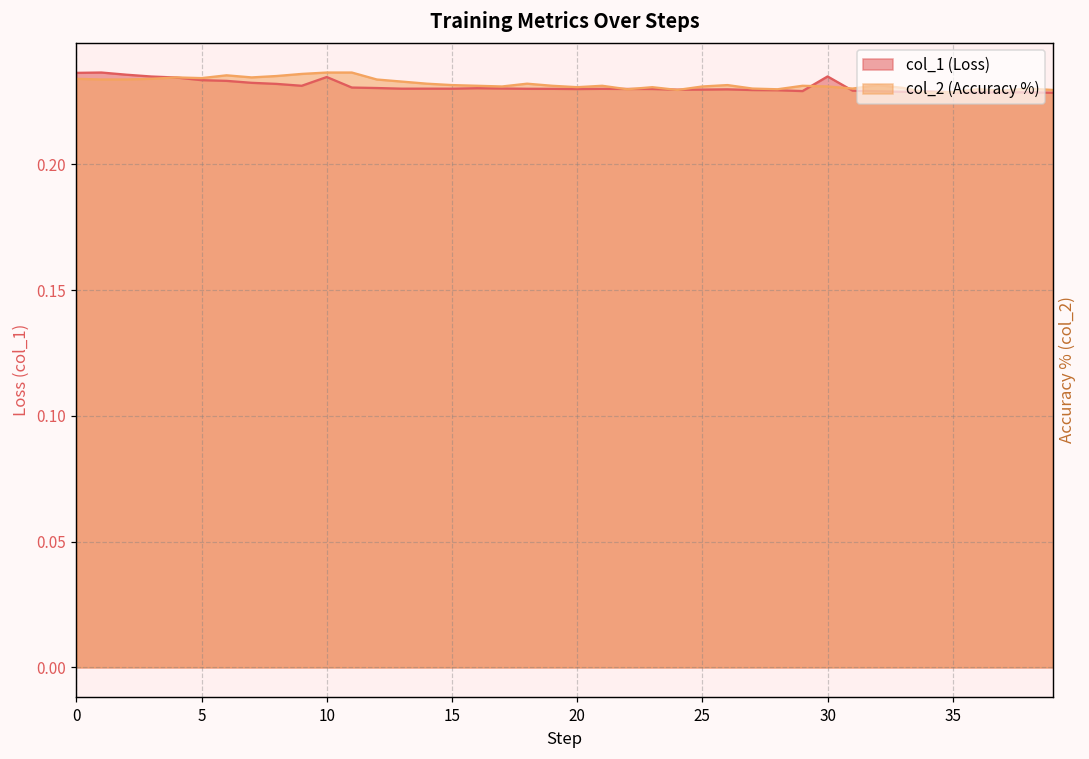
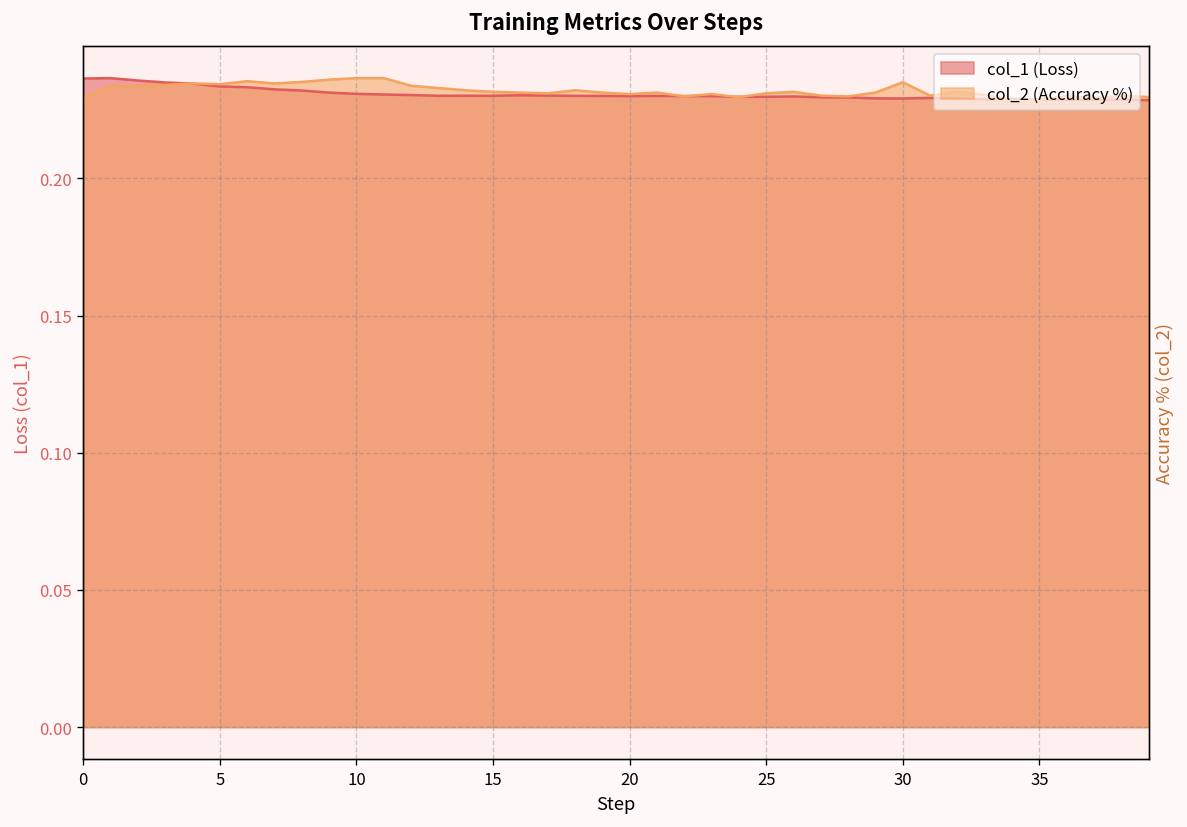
col_2 (Accuracy %), 0: 0.234 -> 0.229
col_1 (Loss), 10: 0.235 -> 0.231
col_1 (Loss), 30: 0.235 -> 0.229
col_2 (Accuracy %), 30: 0.231 -> 0.235
